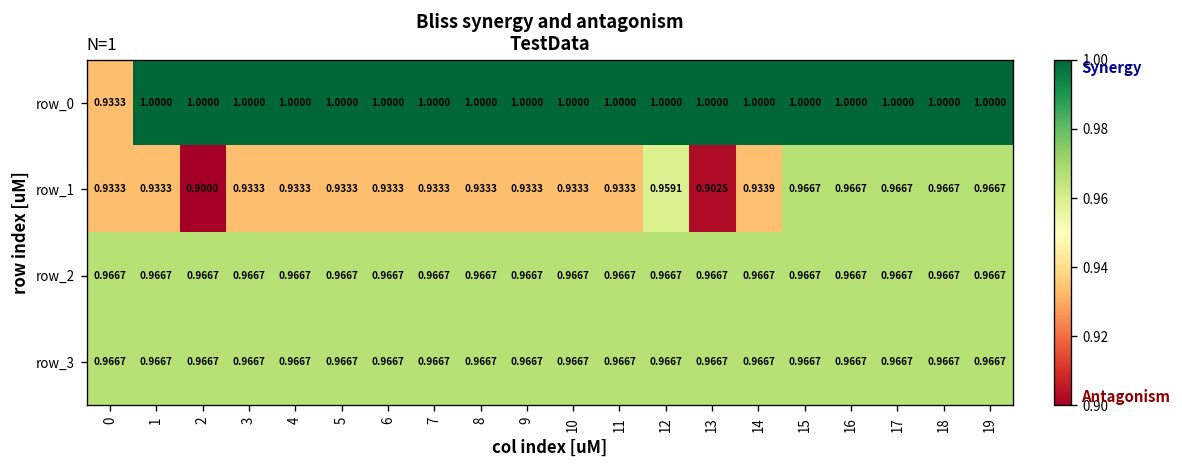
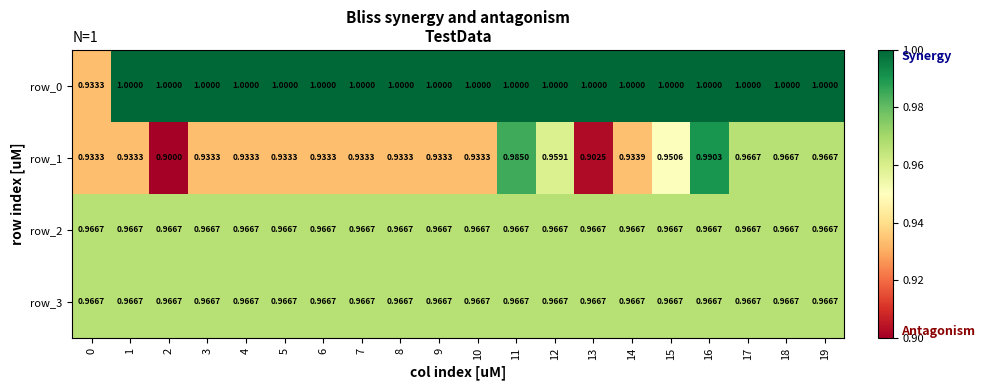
row_1, 11: 0.9333 -> 0.9850
row_1, 15: 0.9667 -> 0.9506
row_1, 16: 0.9667 -> 0.9903
